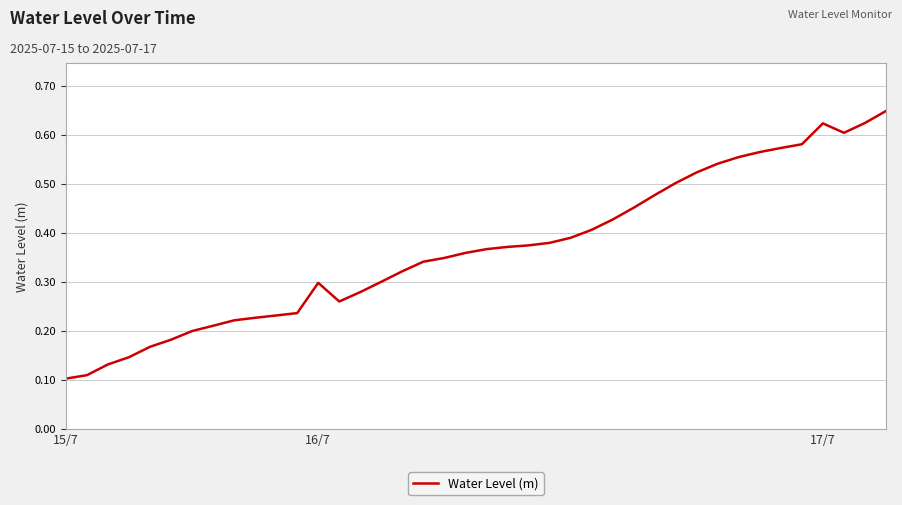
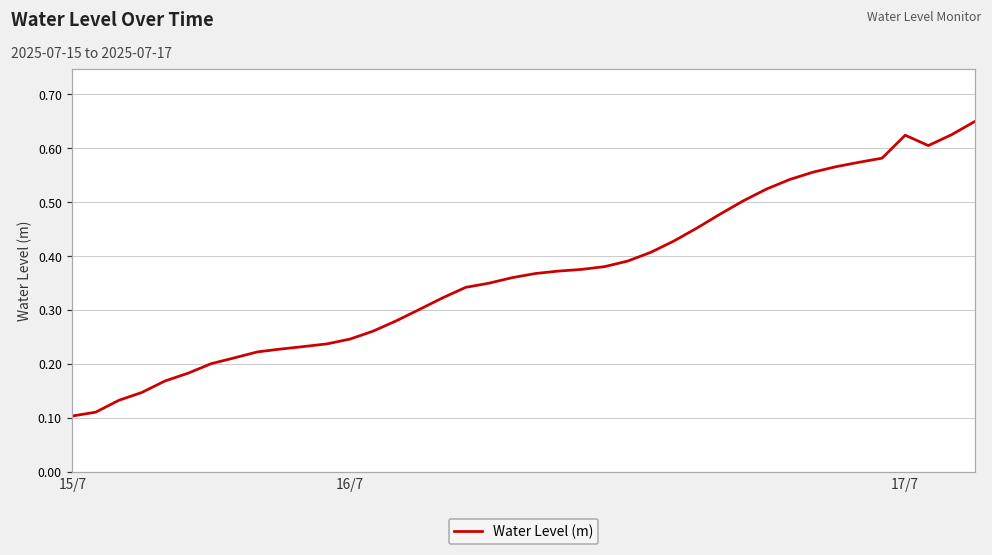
16/7: 0.30 -> 0.25
